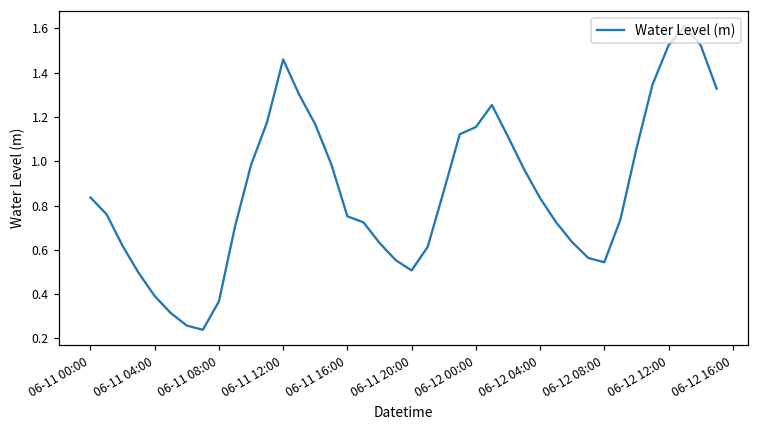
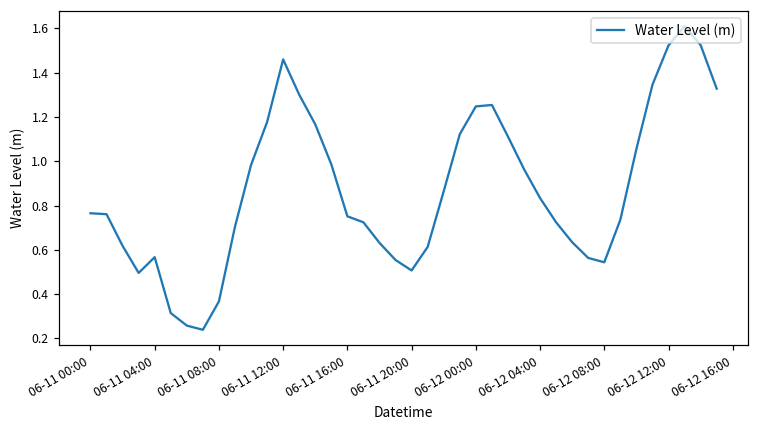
06-11 00:00: 0.84 -> 0.77
06-11 04:00: 0.39 -> 0.57
06-12 00:00: 1.15 -> 1.25
